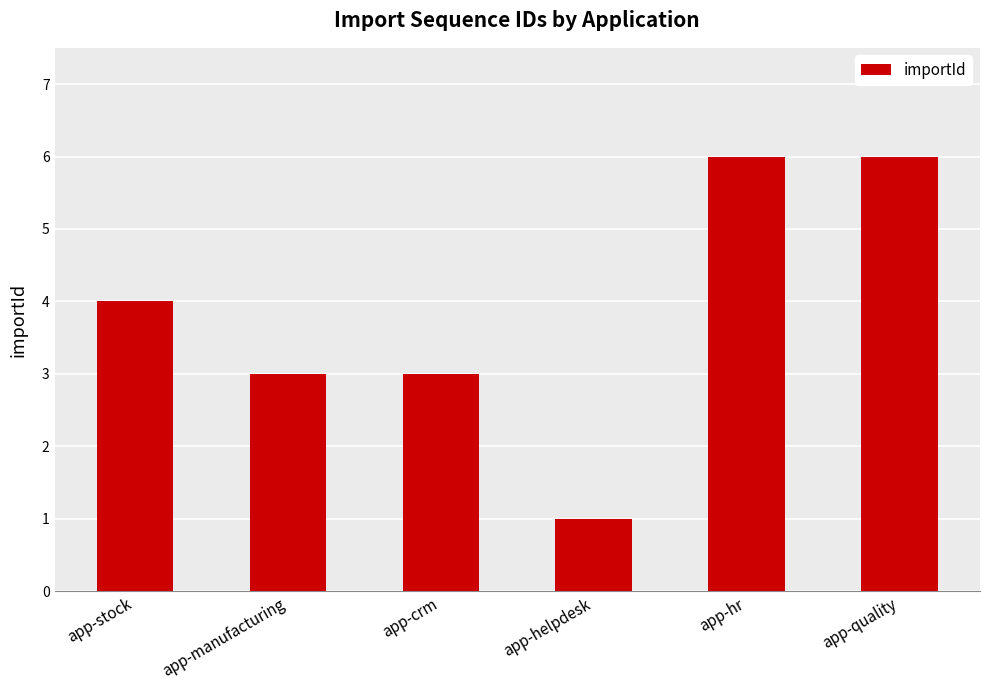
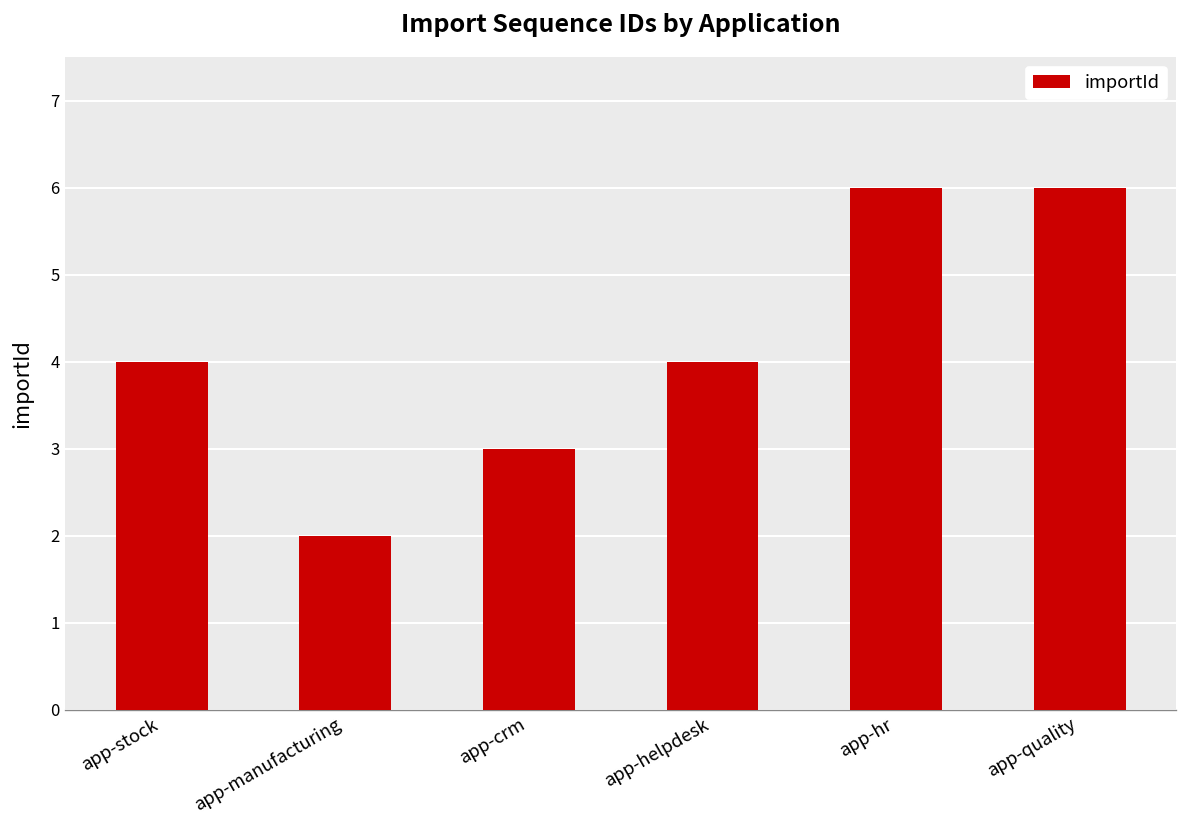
app-manufacturing: 3 -> 2
app-helpdesk: 1 -> 4
